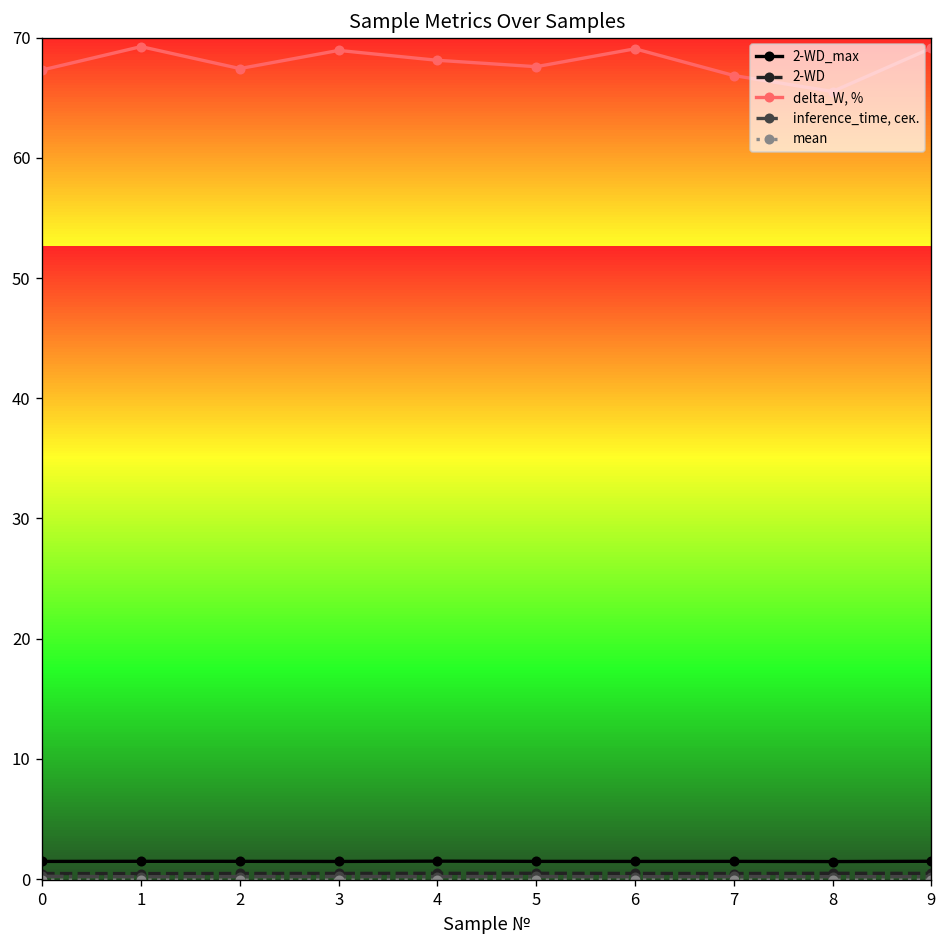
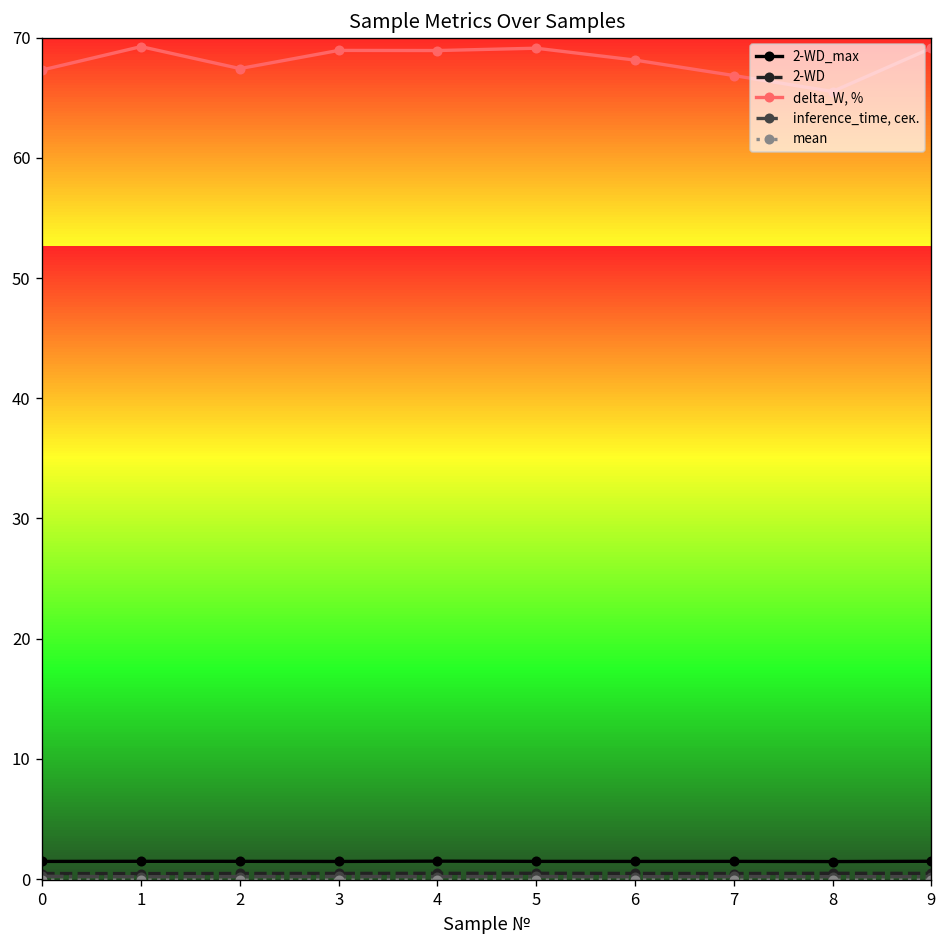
delta_W, %, 4: 68.1 -> 68.9
delta_W, %, 5: 67.6 -> 69.1
delta_W, %, 6: 69.1 -> 68.1
